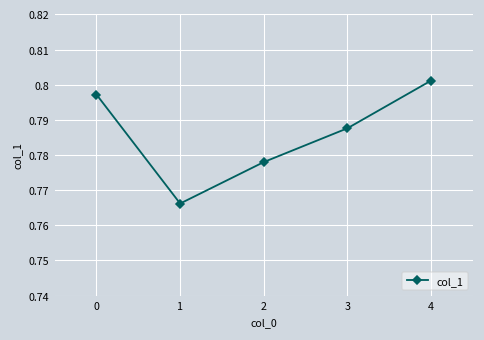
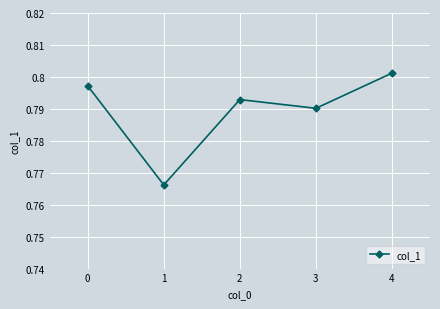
2: 0.778 -> 0.793
3: 0.788 -> 0.790
